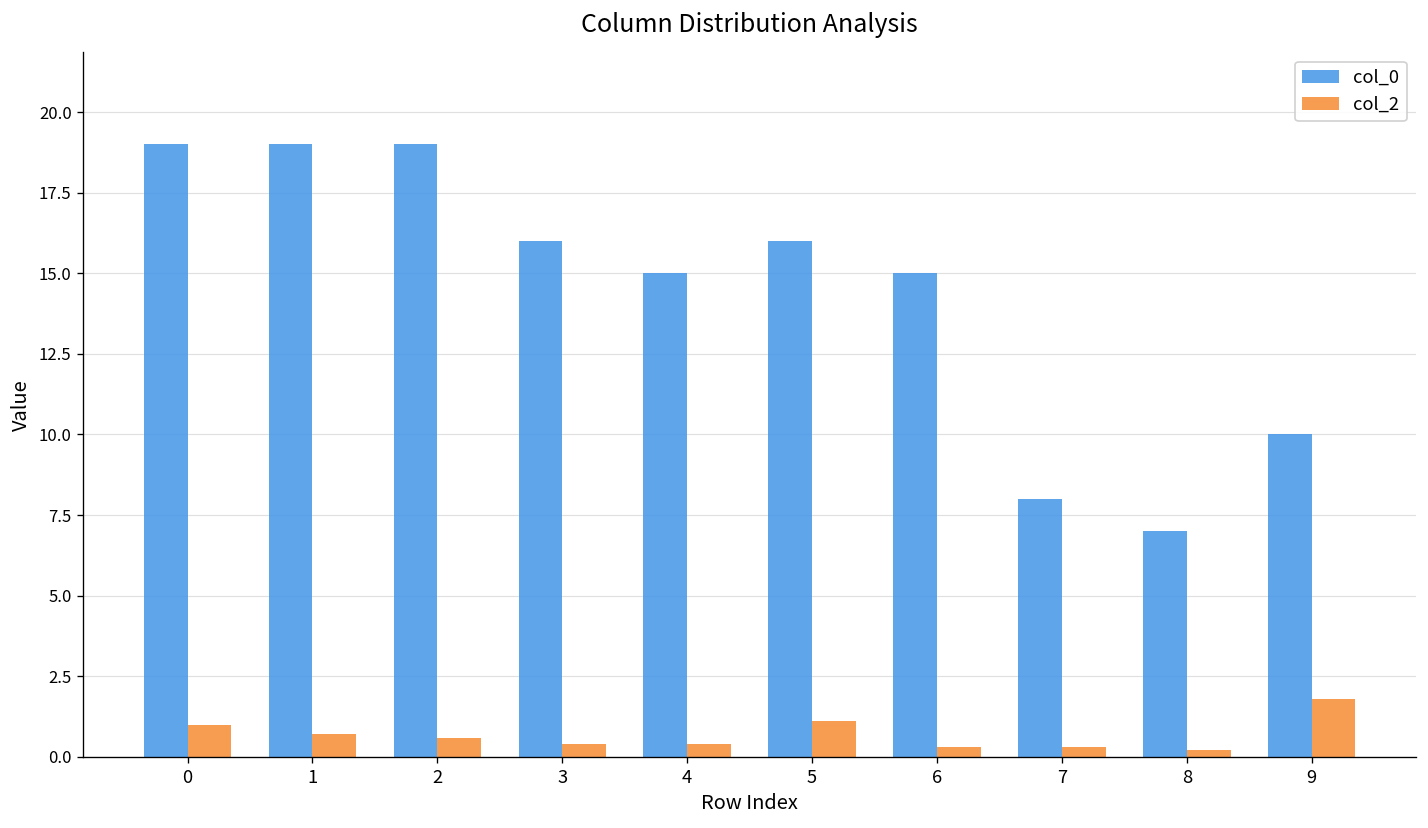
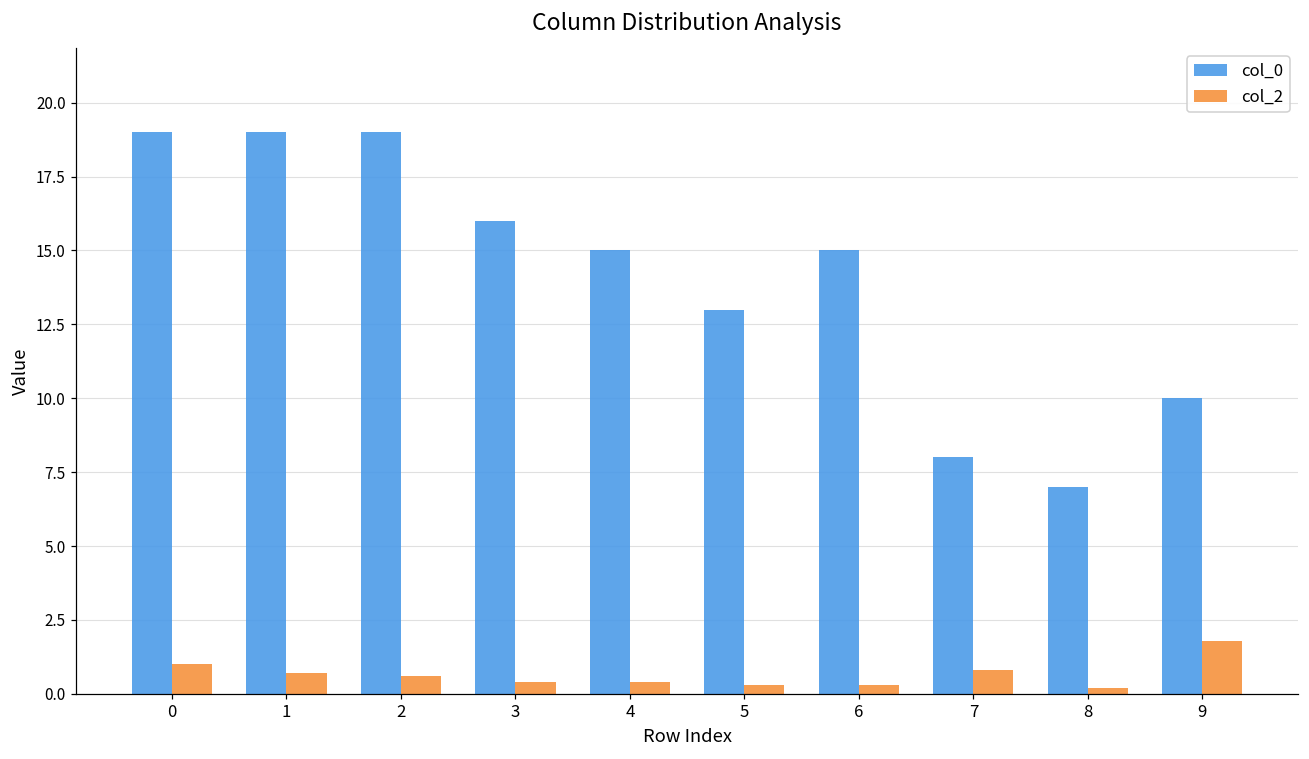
col_0, 5: 16 -> 13
col_2, 5: 1.1 -> 0.3
col_2, 7: 0.3 -> 0.8
